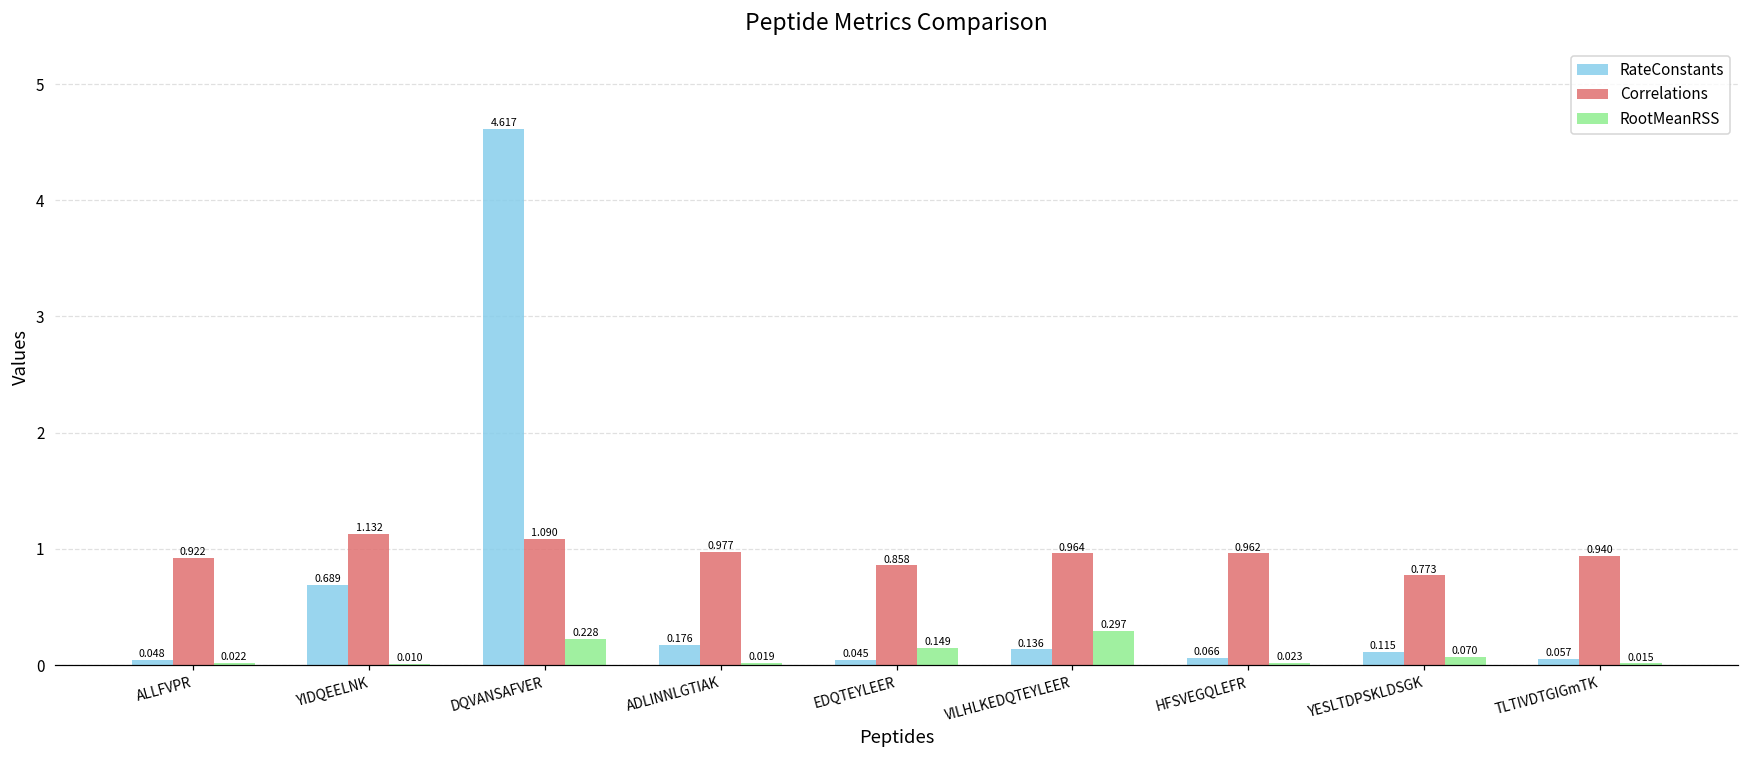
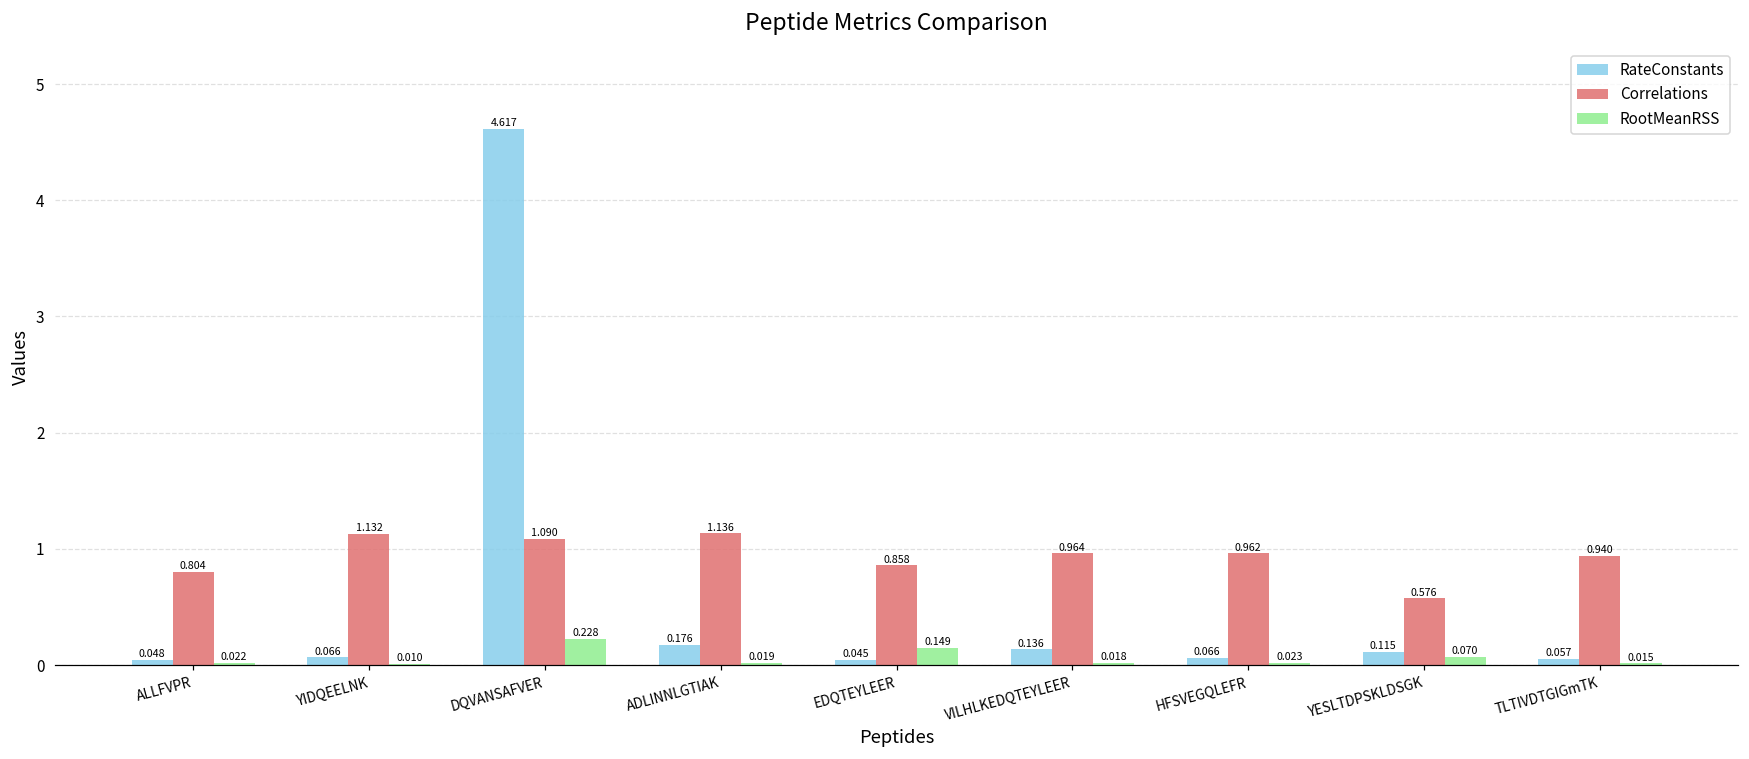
Correlations, ALLFVPR: 0.922 -> 0.804
RateConstants, YIDQEELNK: 0.689 -> 0.066
Correlations, ADLINNLGTIAK: 0.977 -> 1.136
RootMeanRSS, VILHLKEDQTEYLEER: 0.297 -> 0.018
Correlations, YESLTDPSKLDSGK: 0.773 -> 0.576
